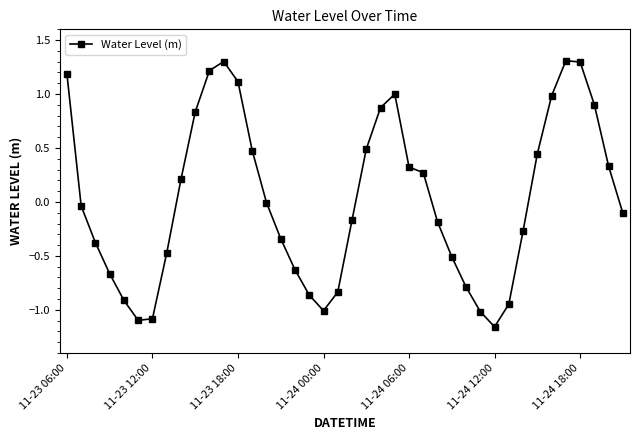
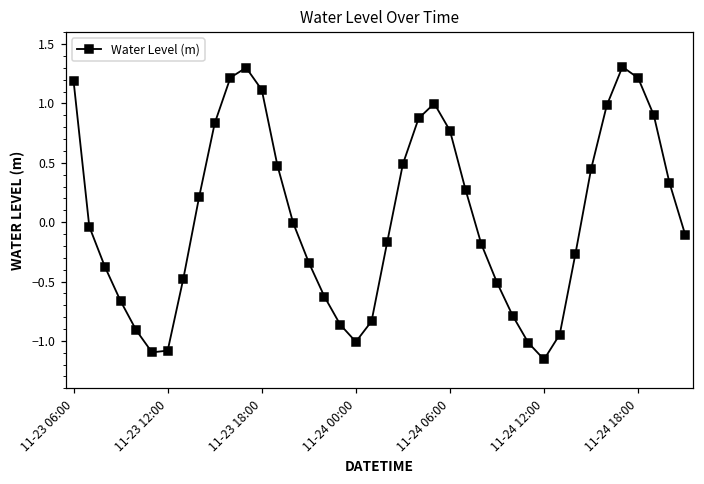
11-24 06:00: 0.32 -> 0.77
11-24 18:00: 1.30 -> 1.21
